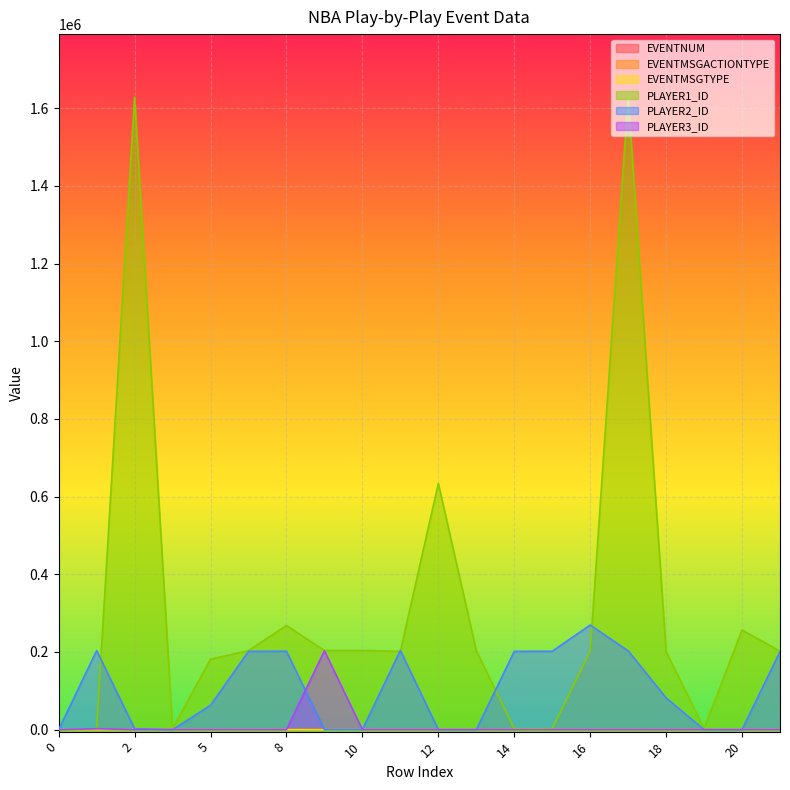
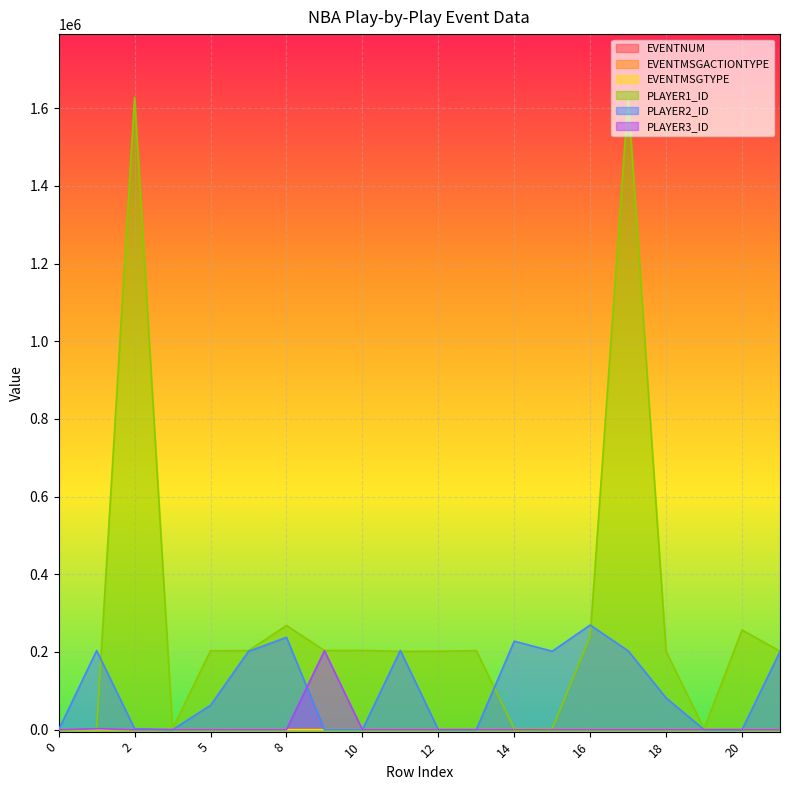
PLAYER1_ID, 5: 180000 -> 200000
PLAYER2_ID, 8: 200000 -> 240000
PLAYER1_ID, 12: 630000 -> 200000
PLAYER2_ID, 14: 200000 -> 230000
PLAYER1_ID, 16: 200000 -> 240000
